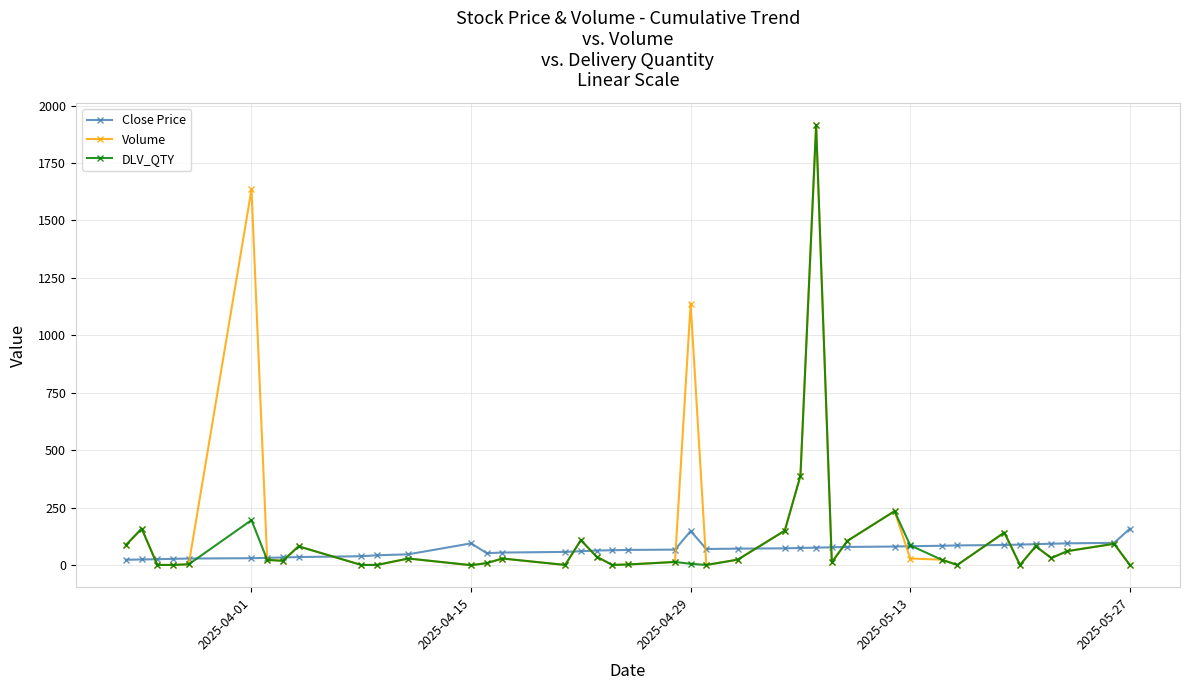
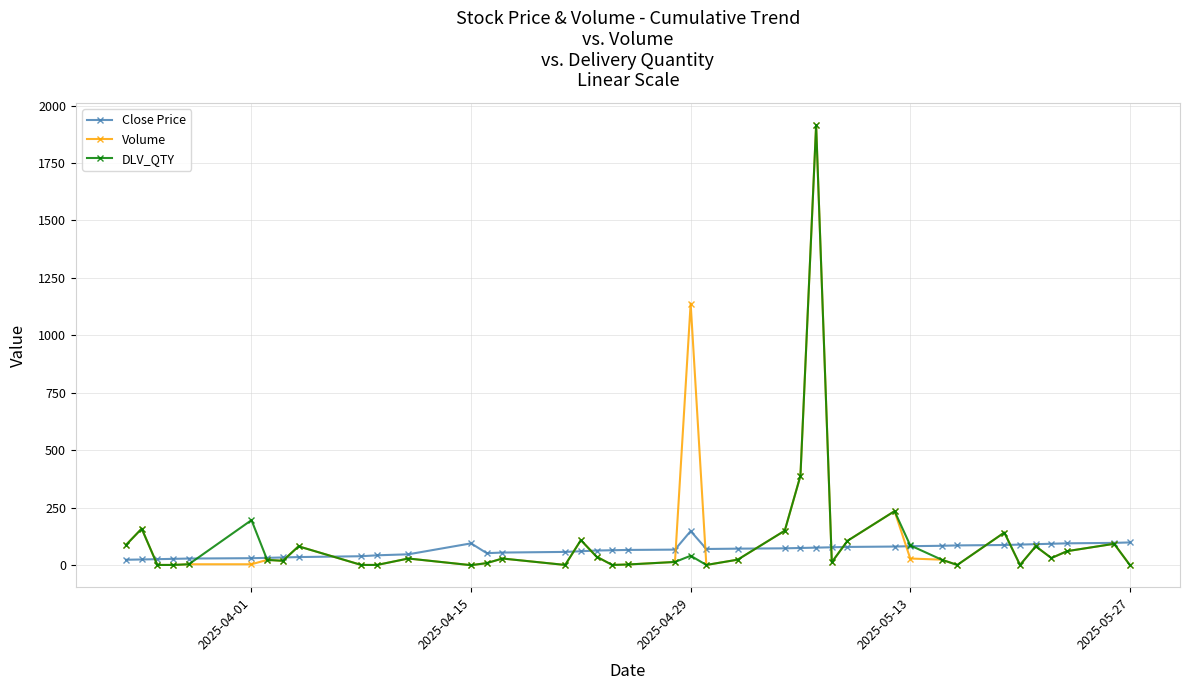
Volume, 2025-04-01: 1640 -> 10
DLV_QTY, 2025-04-29: 10 -> 40
Close Price, 2025-05-27: 160 -> 100
